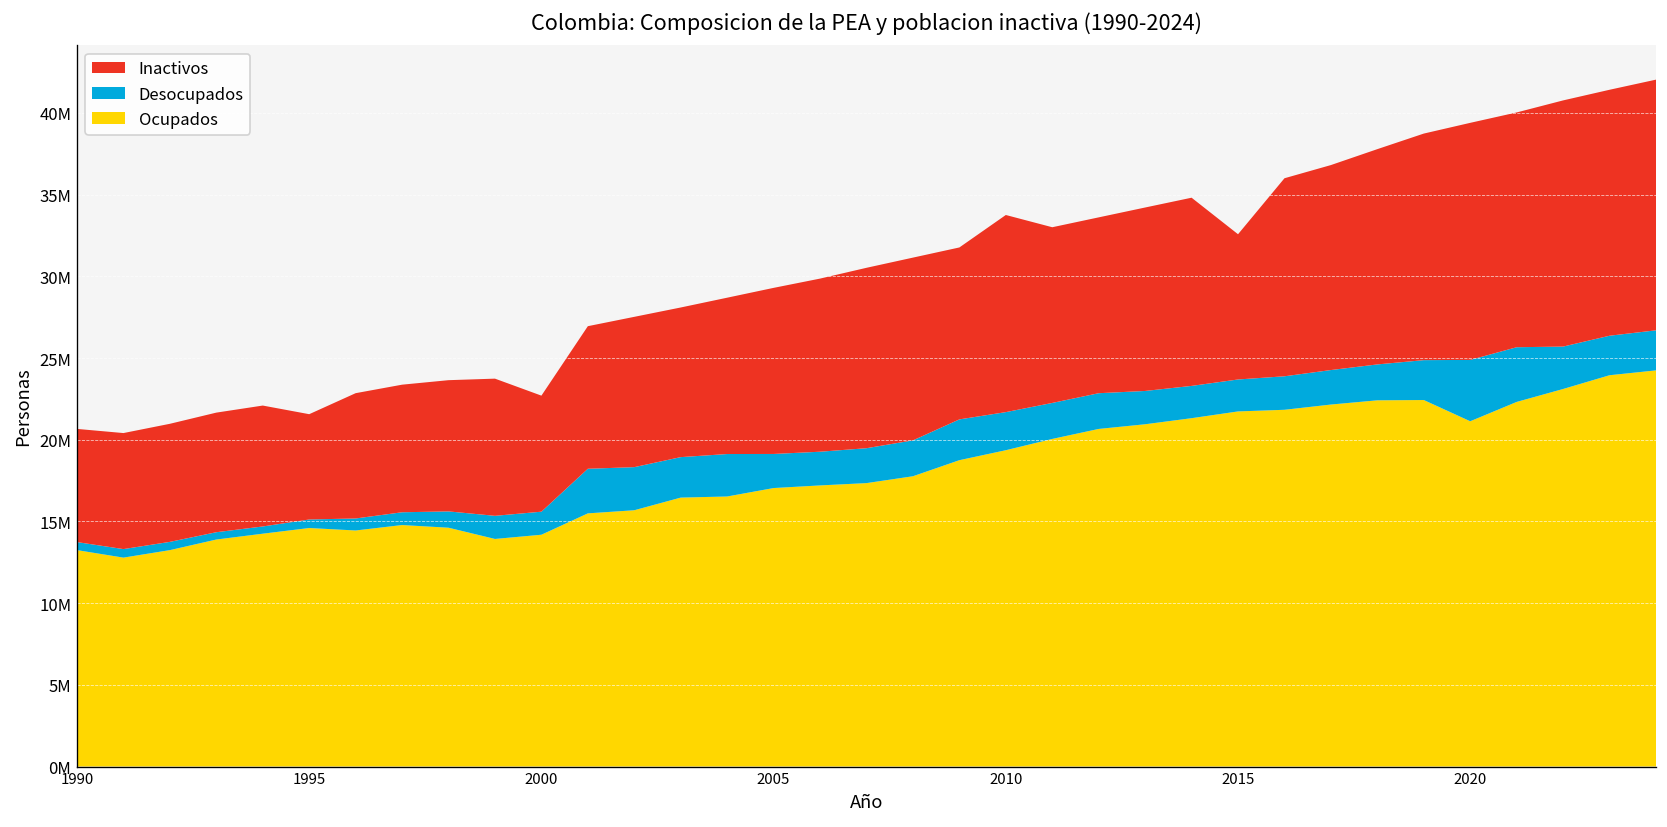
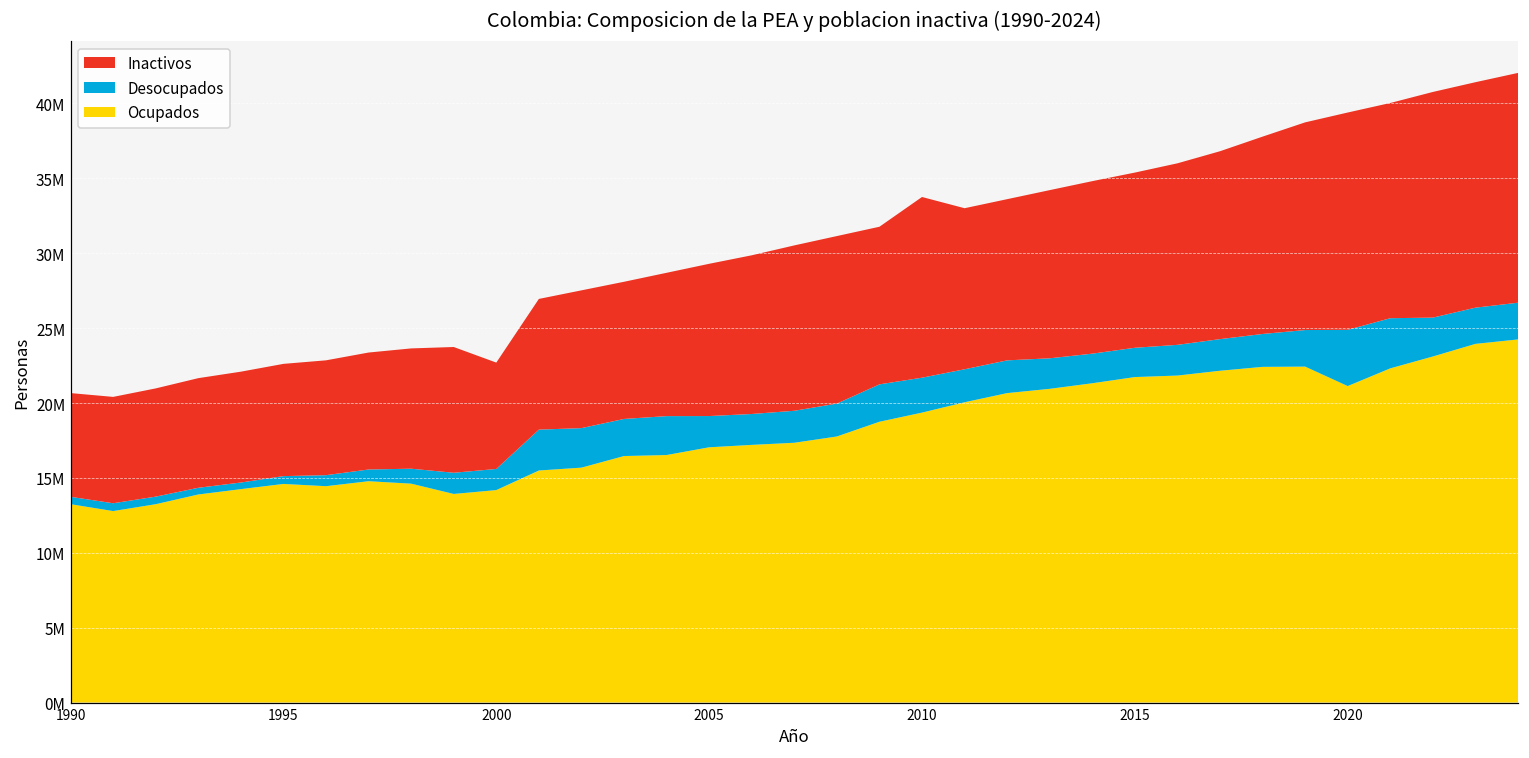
Inactivos, 1995: 6400000 -> 7500000
Inactivos, 2015: 8900000 -> 11700000
